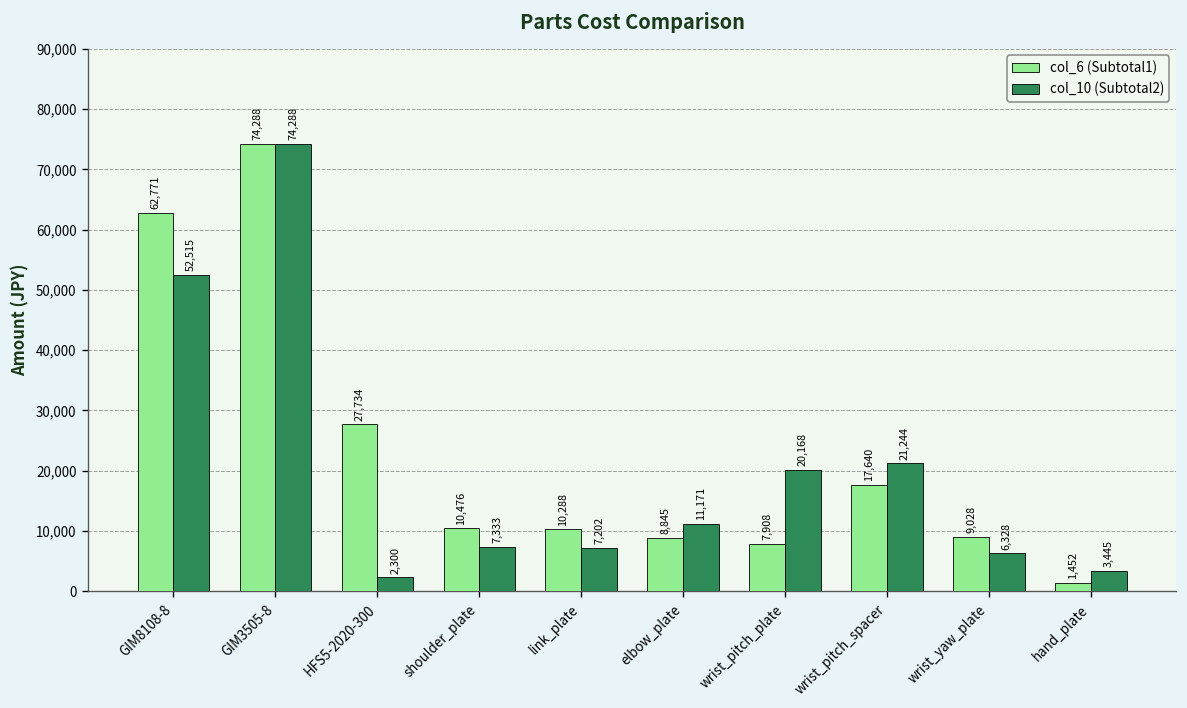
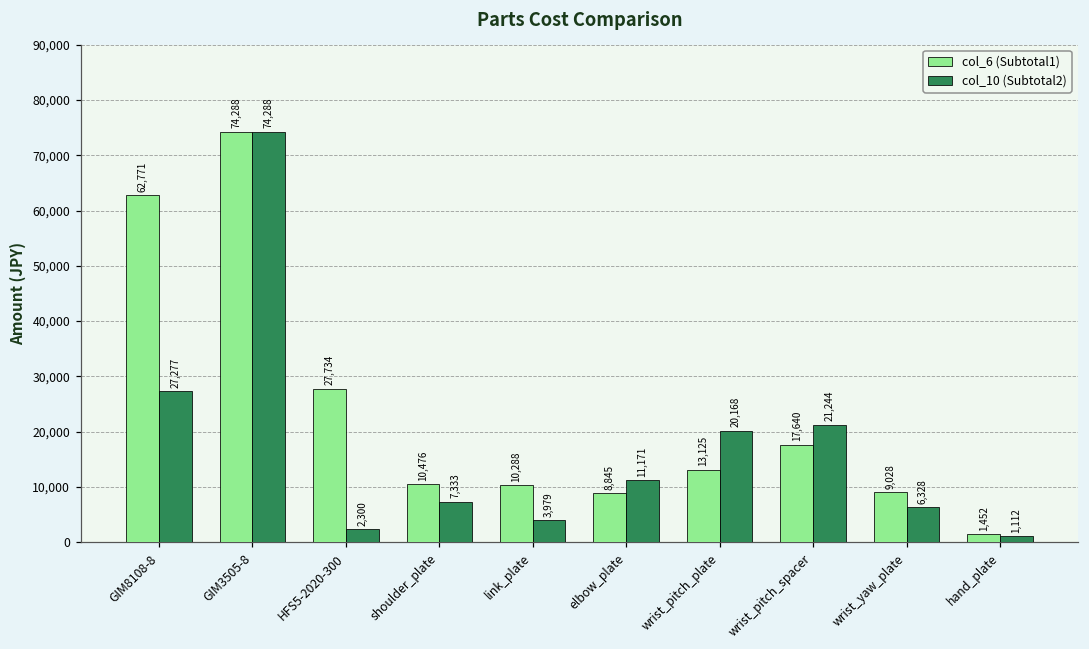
col_10 (Subtotal2), GIM8108-8: 52,515 -> 27,277
col_10 (Subtotal2), link_plate: 7,202 -> 3,979
col_6 (Subtotal1), wrist_pitch_plate: 7,908 -> 13,125
col_10 (Subtotal2), hand_plate: 3,445 -> 1,112
